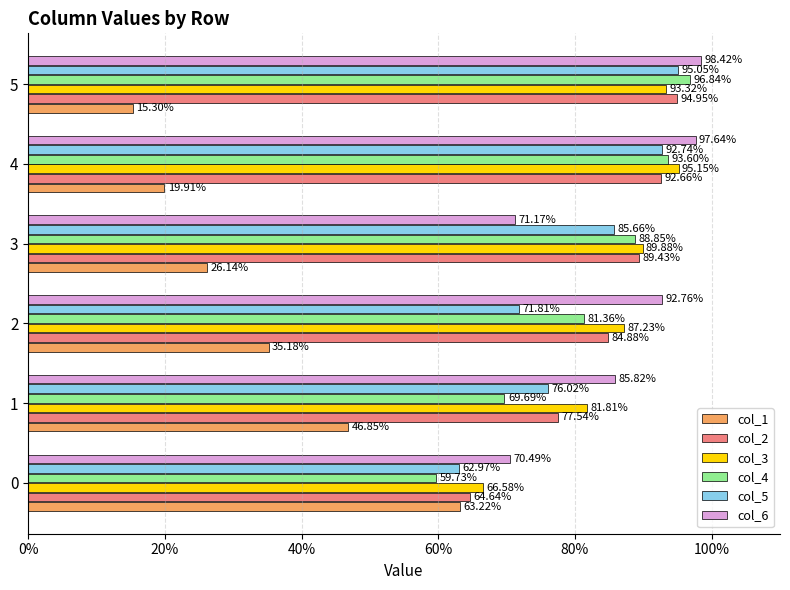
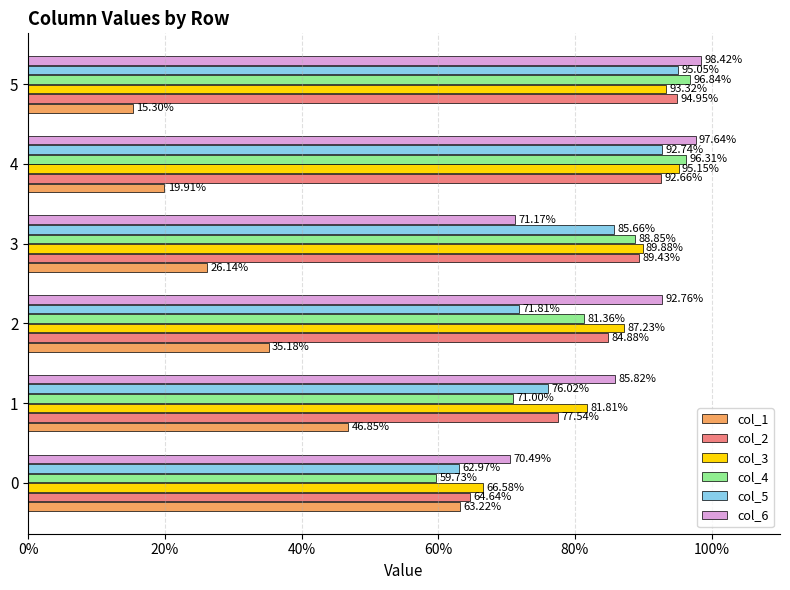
col_4, 4: 93.60% -> 96.31%
col_4, 1: 69.69% -> 71.00%
